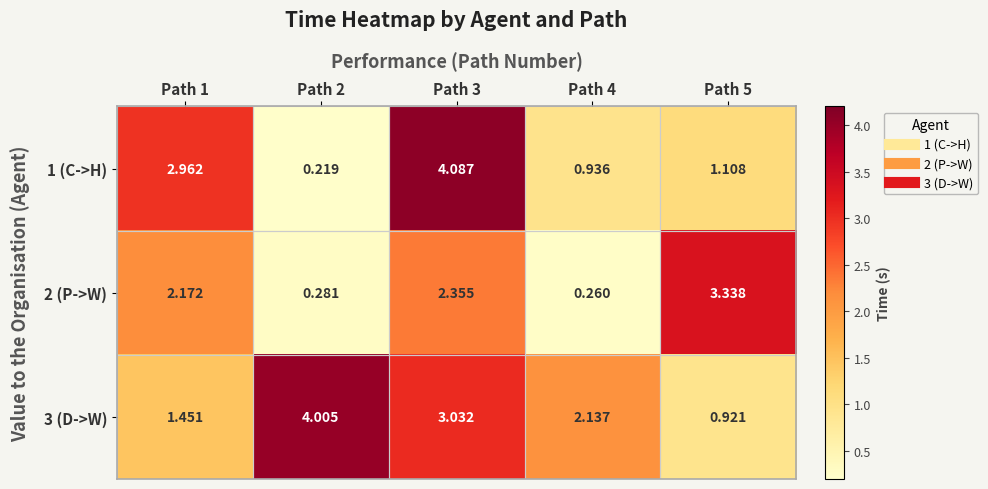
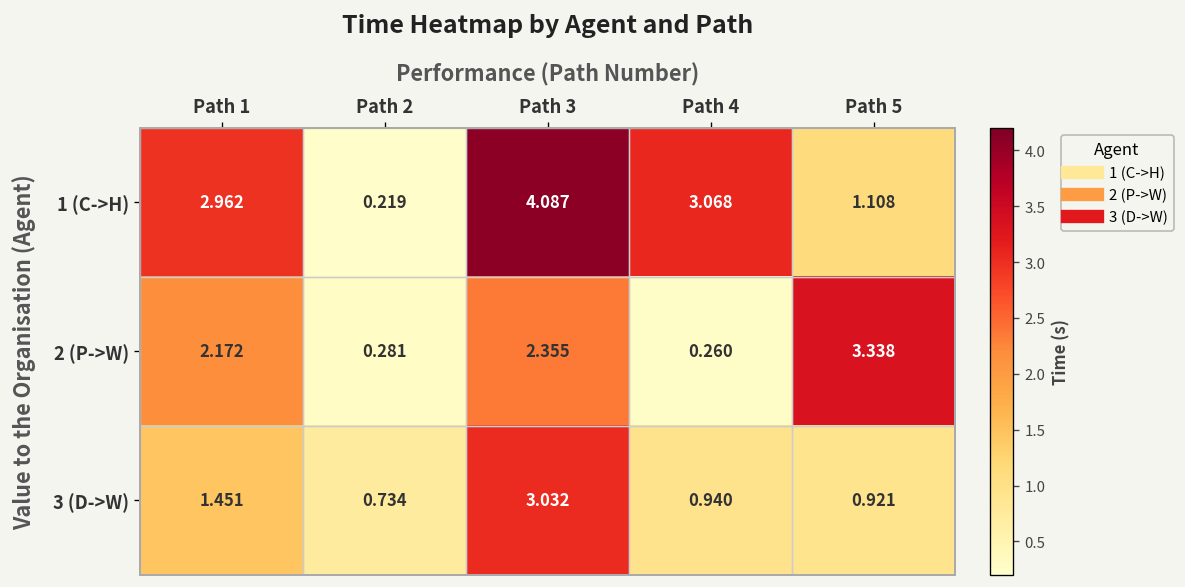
1 (C->H), Path 4: 0.936 -> 3.068
3 (D->W), Path 2: 4.005 -> 0.734
3 (D->W), Path 4: 2.137 -> 0.940
